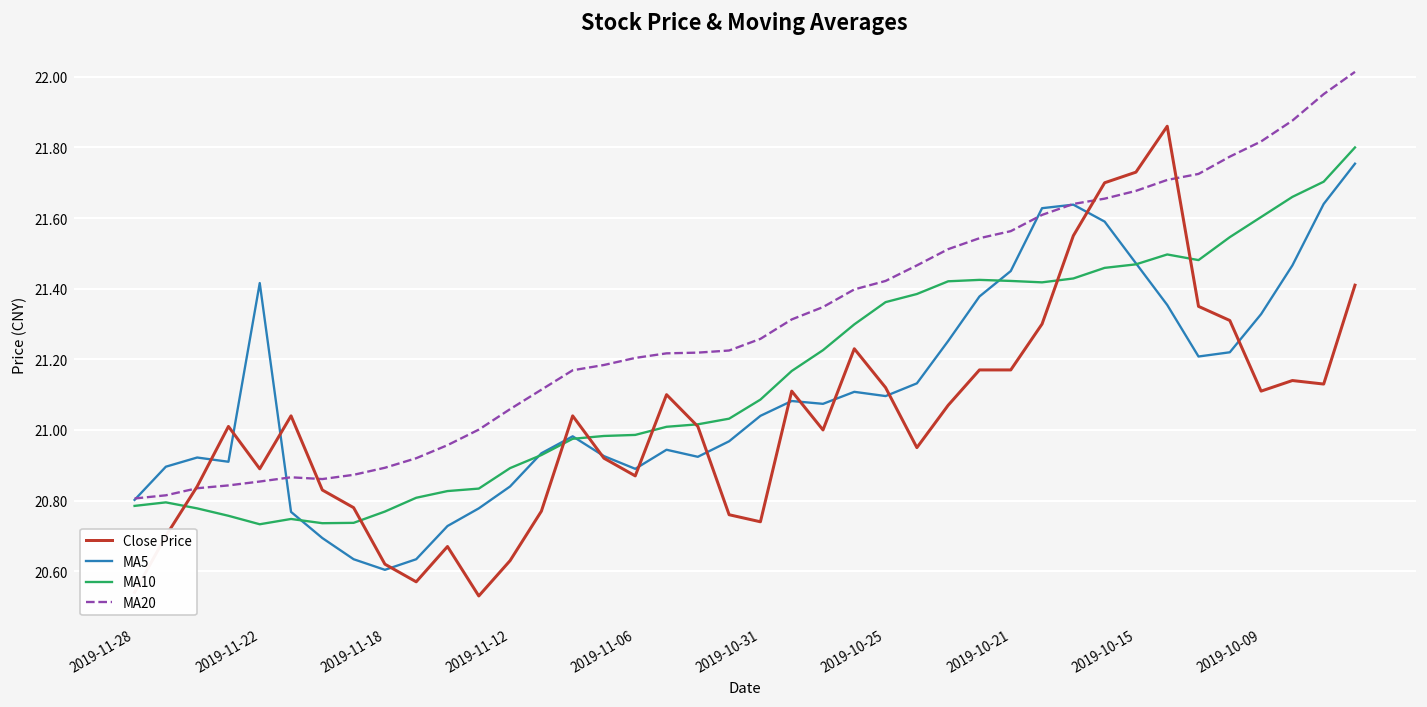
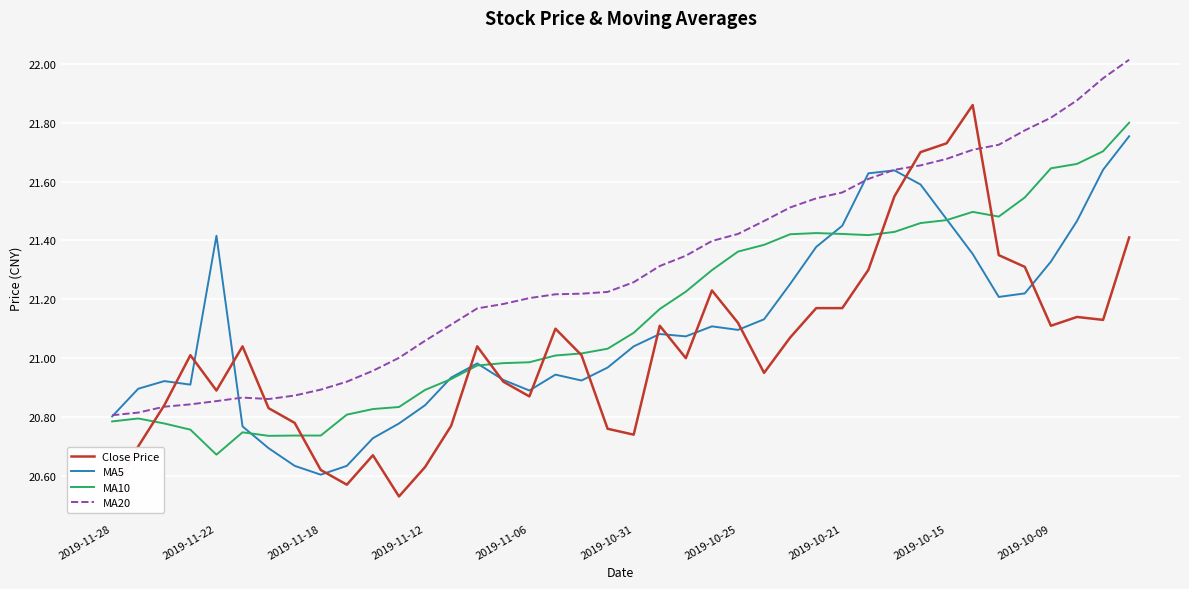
MA10, 2019-11-22: 20.73 -> 20.67
MA10, 2019-11-18: 20.77 -> 20.74
MA10, 2019-10-09: 21.60 -> 21.65
